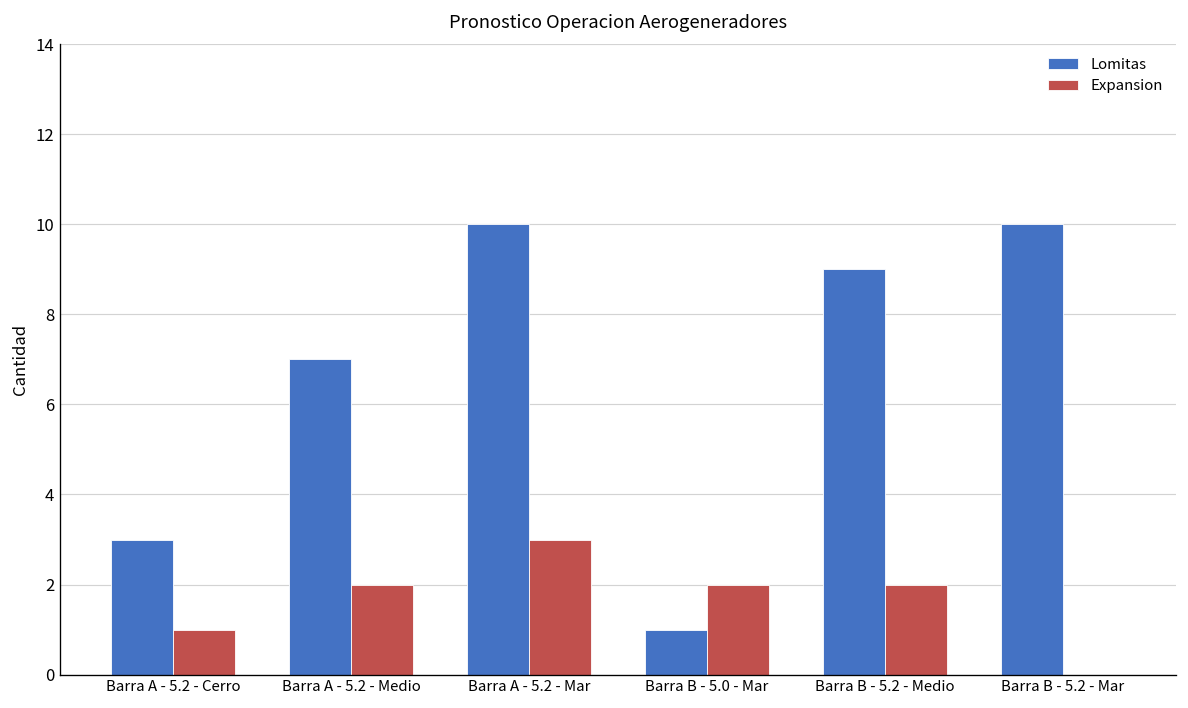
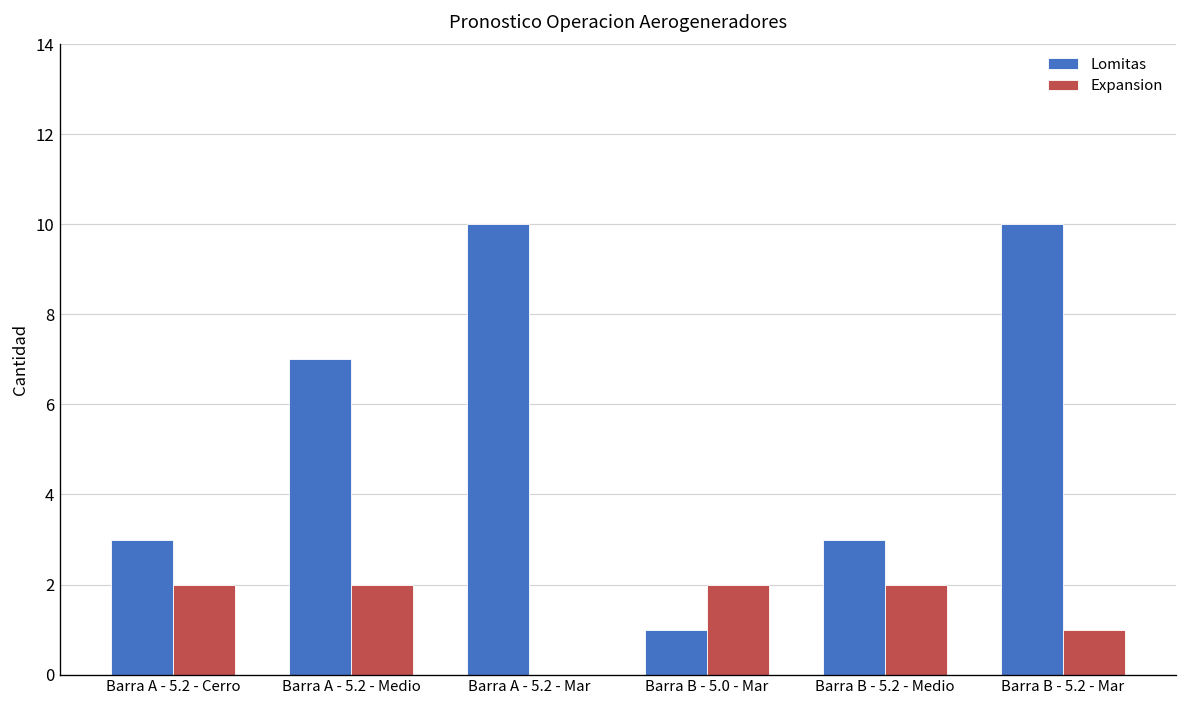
Expansion, Barra A - 5.2 - Cerro: 1 -> 2
Expansion, Barra A - 5.2 - Mar: 3 -> 0
Lomitas, Barra B - 5.2 - Medio: 9 -> 3
Expansion, Barra B - 5.2 - Mar: 0 -> 1
